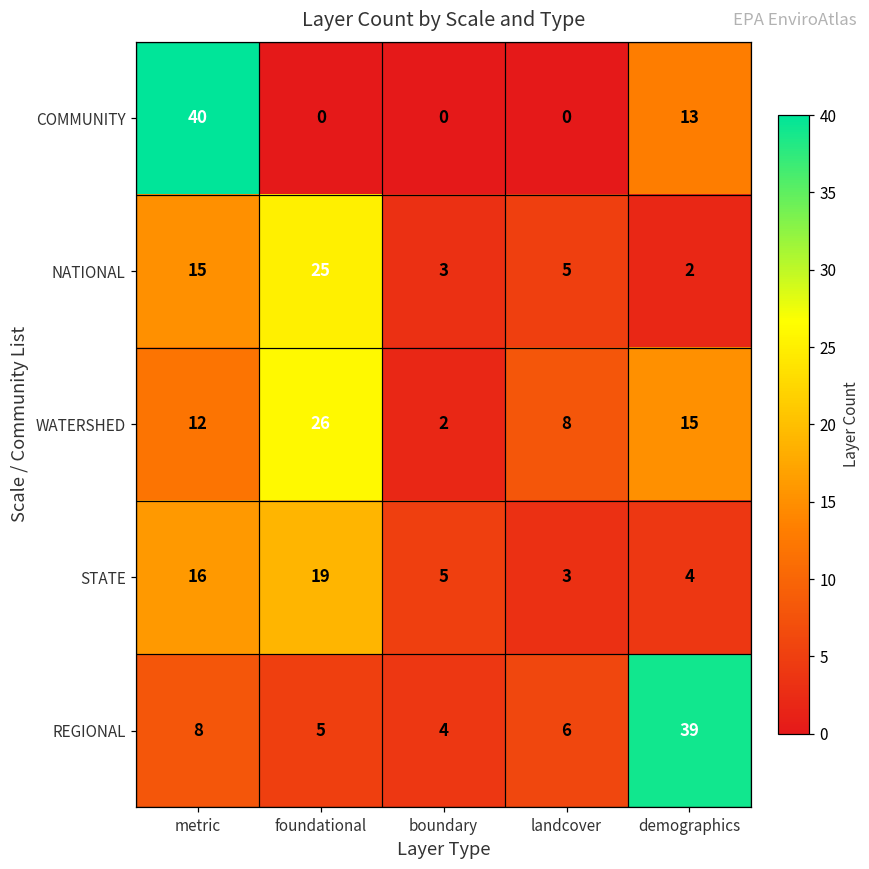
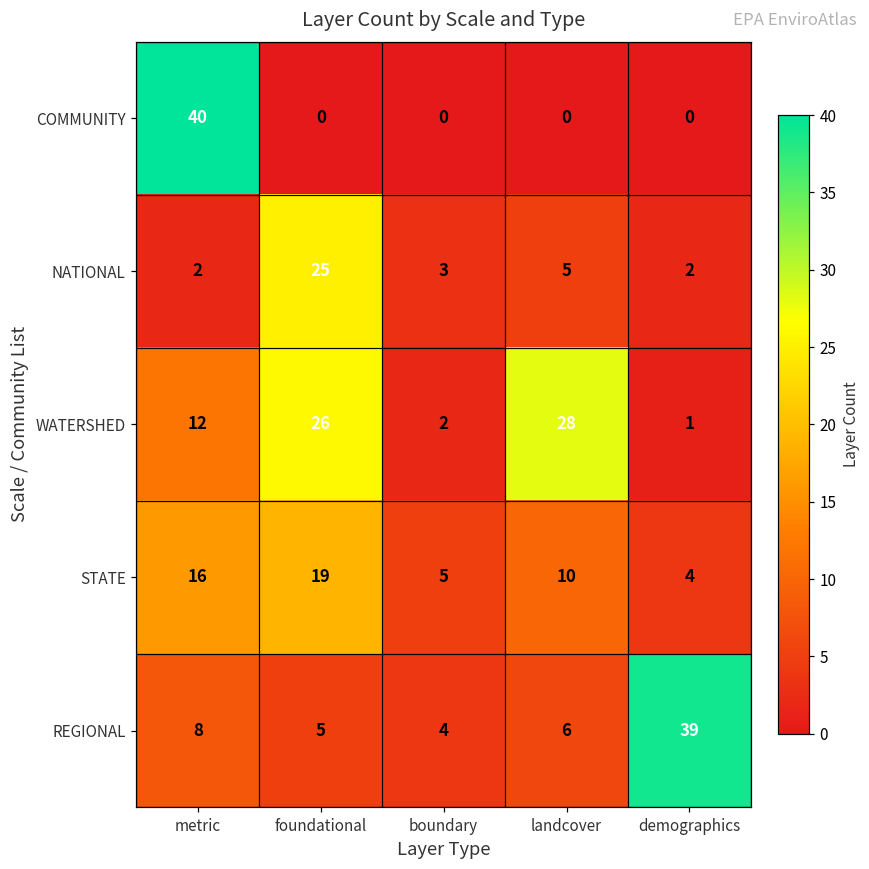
COMMUNITY, demographics: 13 -> 0
NATIONAL, metric: 15 -> 2
WATERSHED, landcover: 8 -> 28
WATERSHED, demographics: 15 -> 1
STATE, landcover: 3 -> 10
